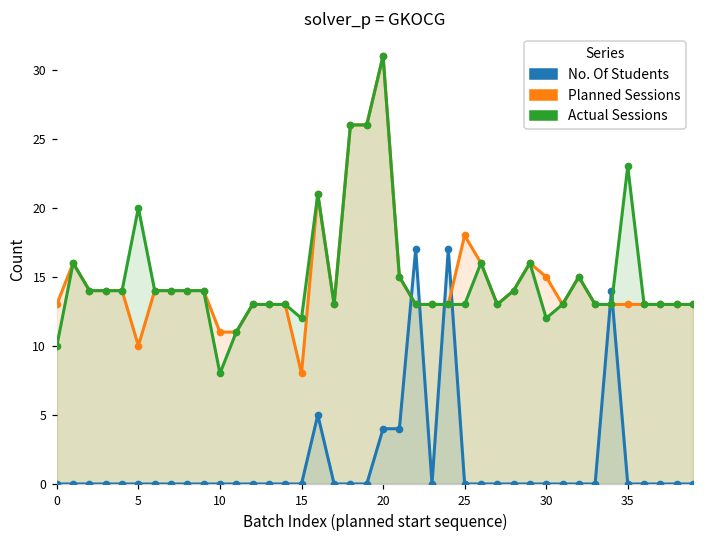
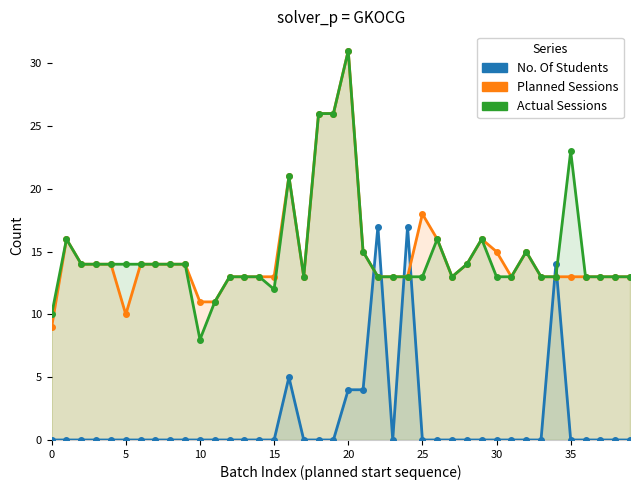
Planned Sessions, 0: 13 -> 9
Actual Sessions, 5: 20 -> 14
Planned Sessions, 15: 8 -> 13
Actual Sessions, 30: 12 -> 13
